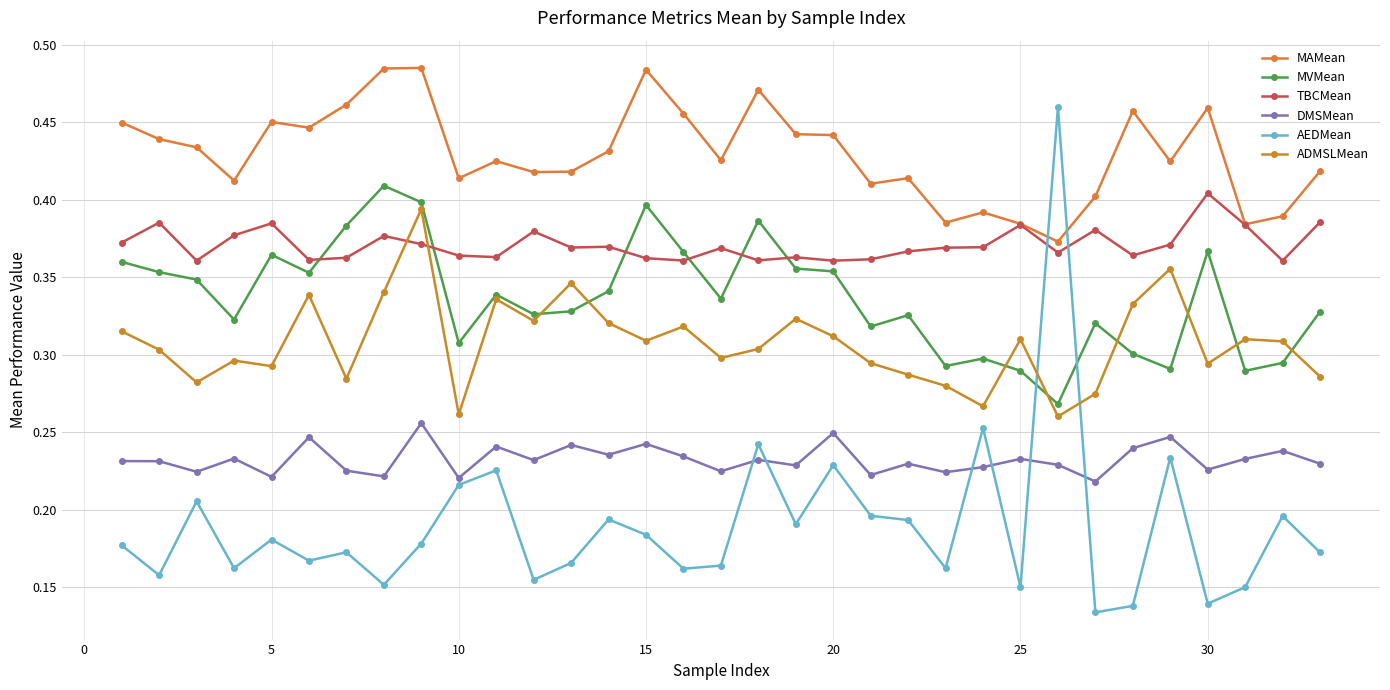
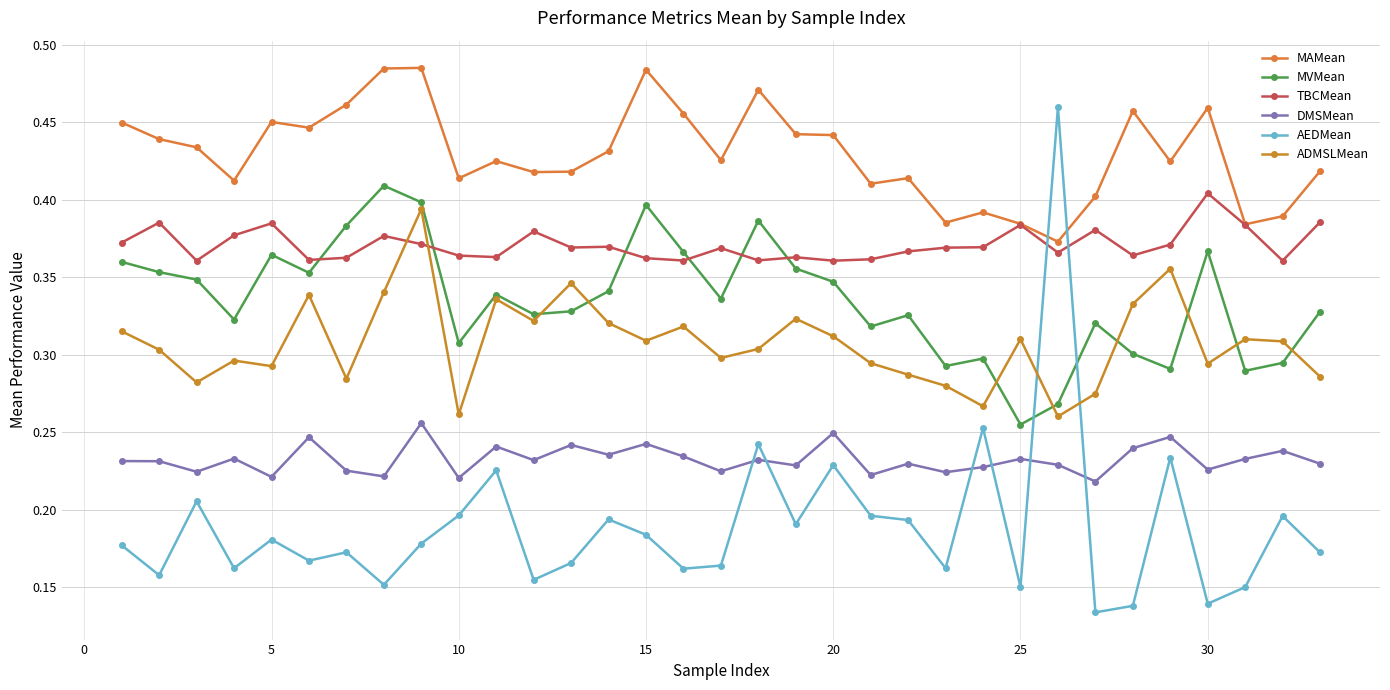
AEDMean, 10: 0.216 -> 0.196
MVMean, 20: 0.354 -> 0.347
MVMean, 25: 0.290 -> 0.255
